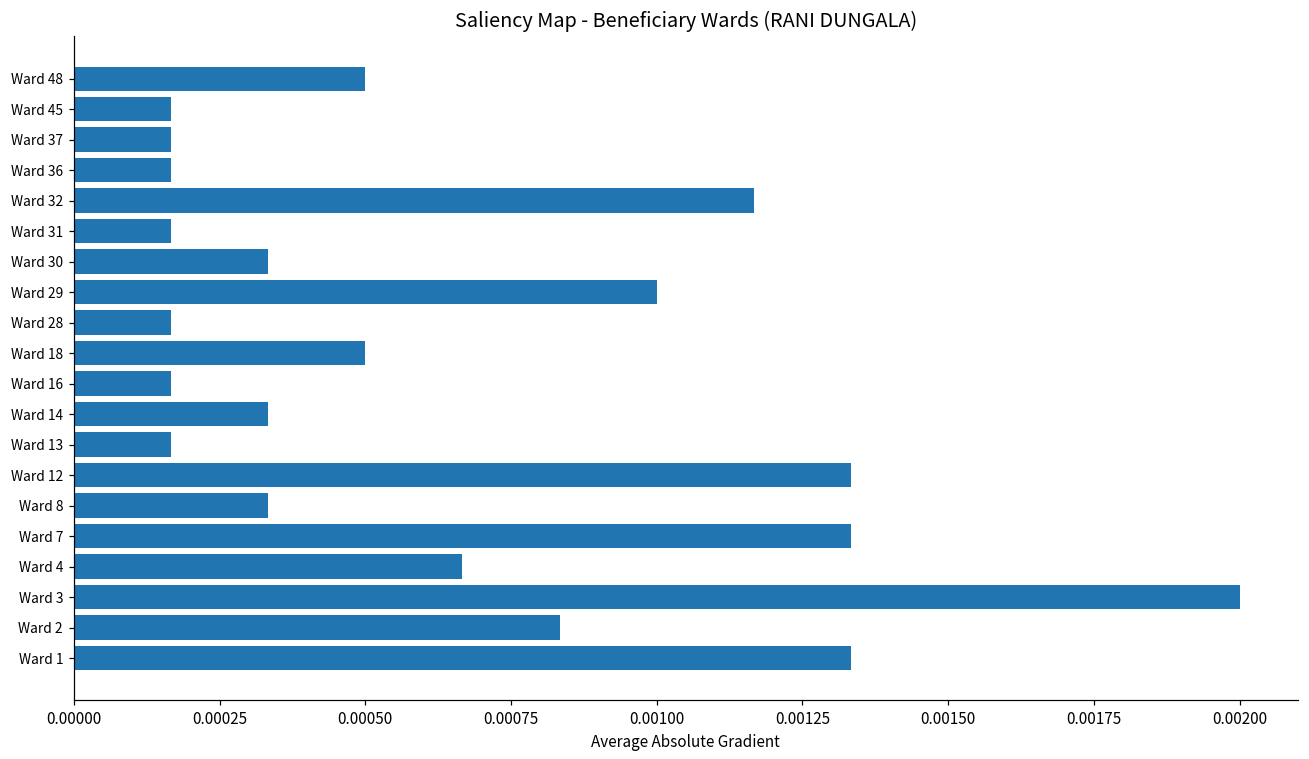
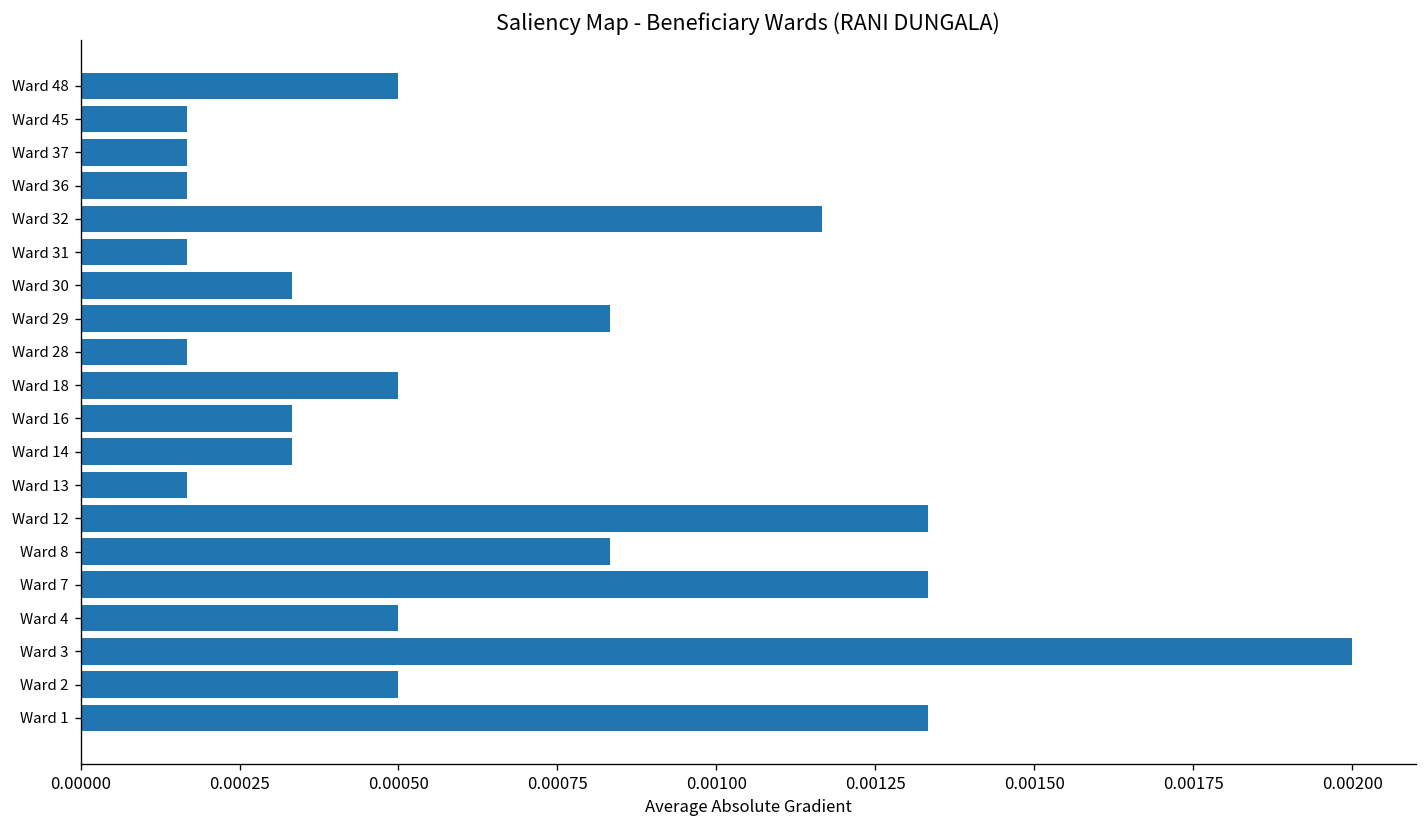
Ward 29: 0.00100 -> 0.00083
Ward 16: 0.00017 -> 0.00033
Ward 8: 0.00033 -> 0.00083
Ward 4: 0.00067 -> 0.00050
Ward 2: 0.00083 -> 0.00050
